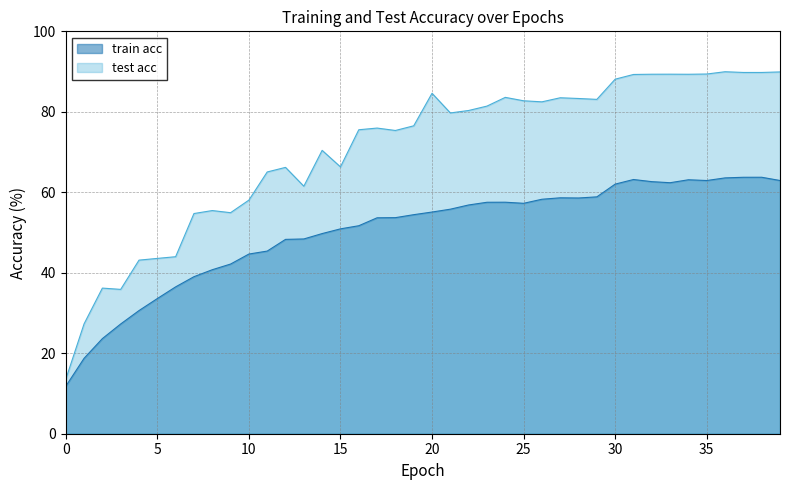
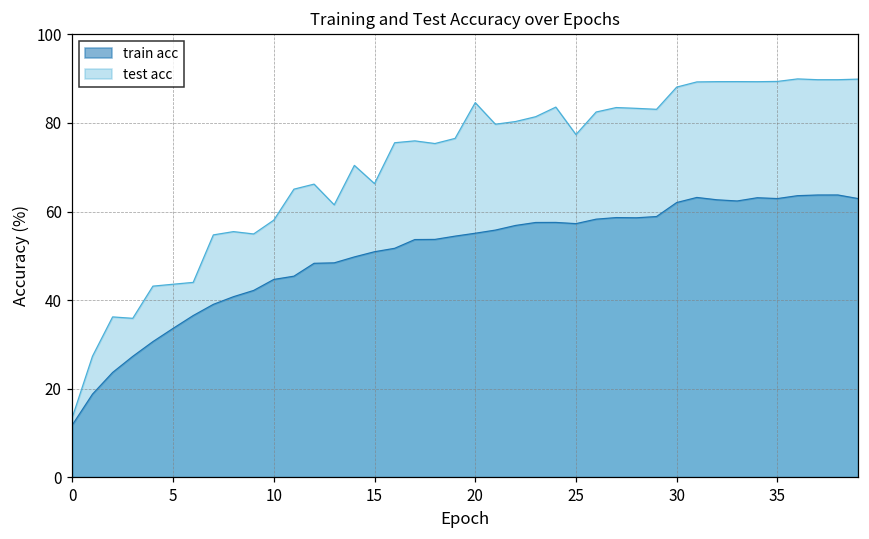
test acc, 25: 83 -> 77
